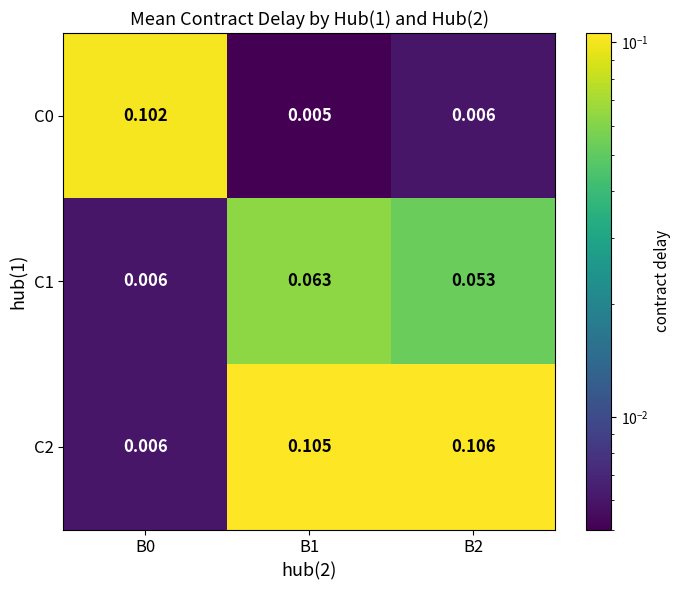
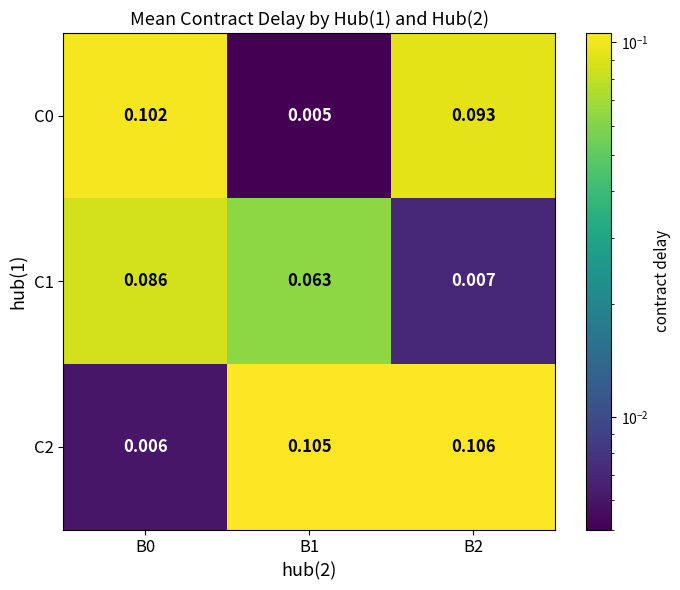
C0, B2: 0.006 -> 0.093
C1, B0: 0.006 -> 0.086
C1, B2: 0.053 -> 0.007
